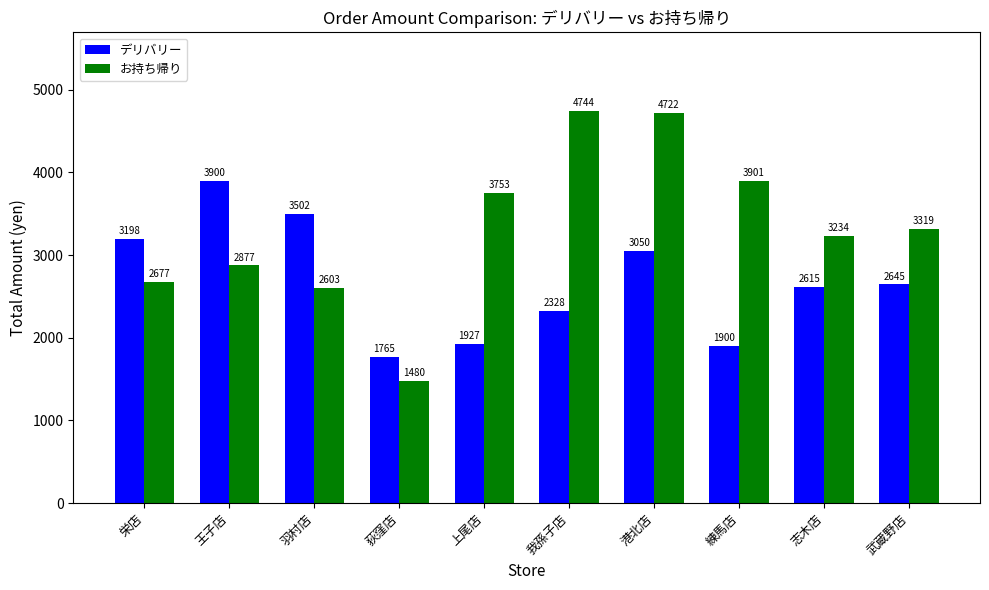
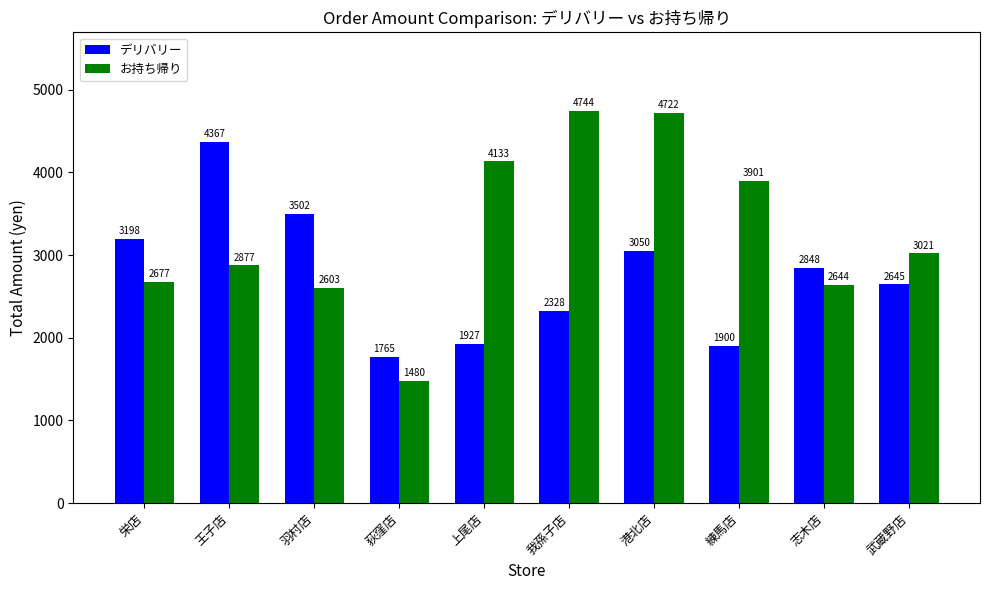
デリバリー, 王子店: 3900 -> 4367
お持ち帰り, 上尾店: 3753 -> 4133
デリバリー, 志木店: 2615 -> 2848
お持ち帰り, 志木店: 3234 -> 2644
お持ち帰り, 武蔵野店: 3319 -> 3021
